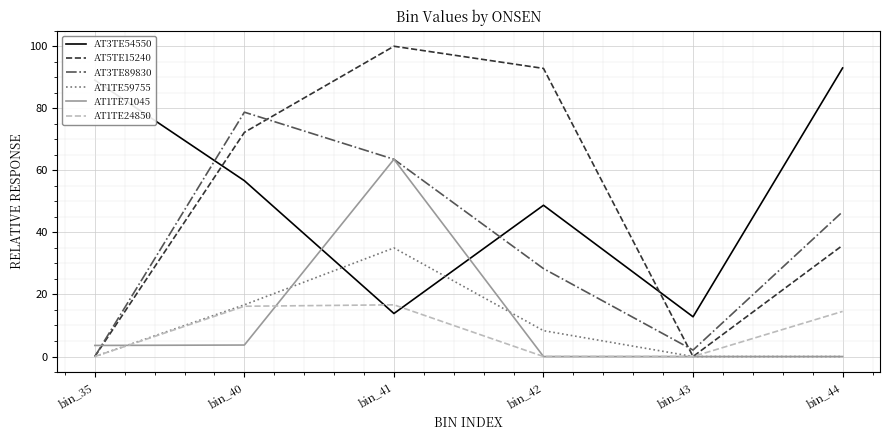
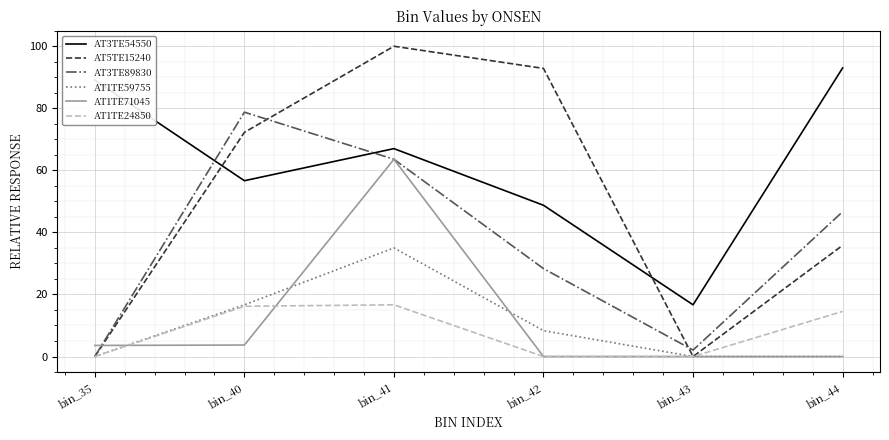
AT3TE54550, bin_41: 14 -> 67
AT3TE54550, bin_43: 13 -> 17
